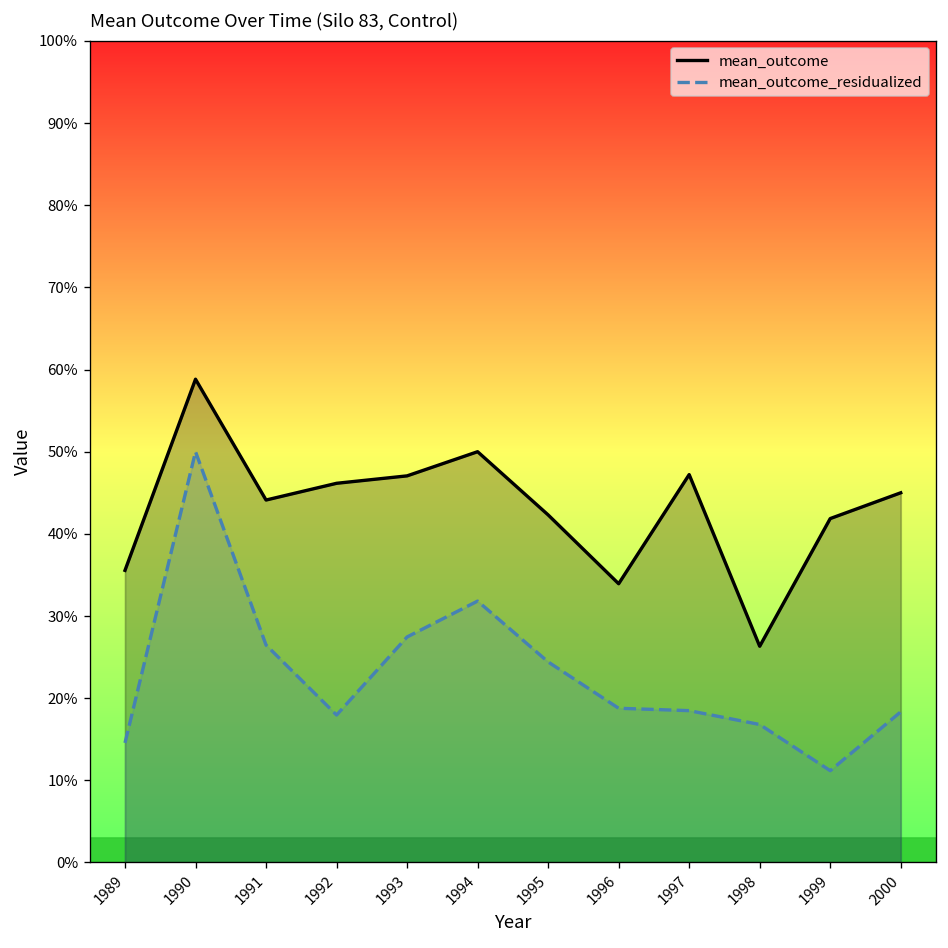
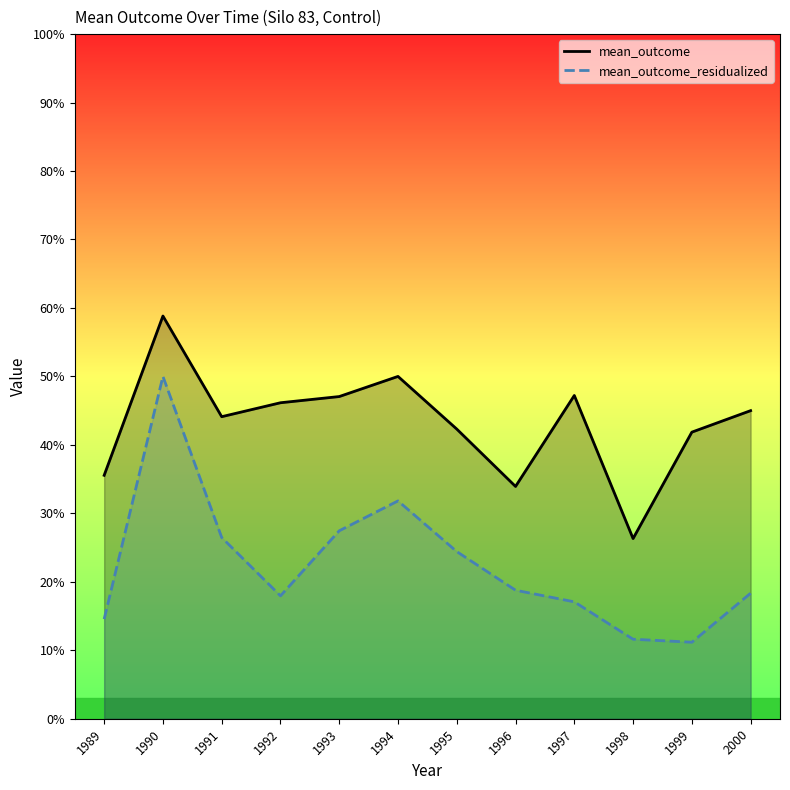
mean_outcome_residualized, 1997: 18% -> 17%
mean_outcome_residualized, 1998: 17% -> 12%
